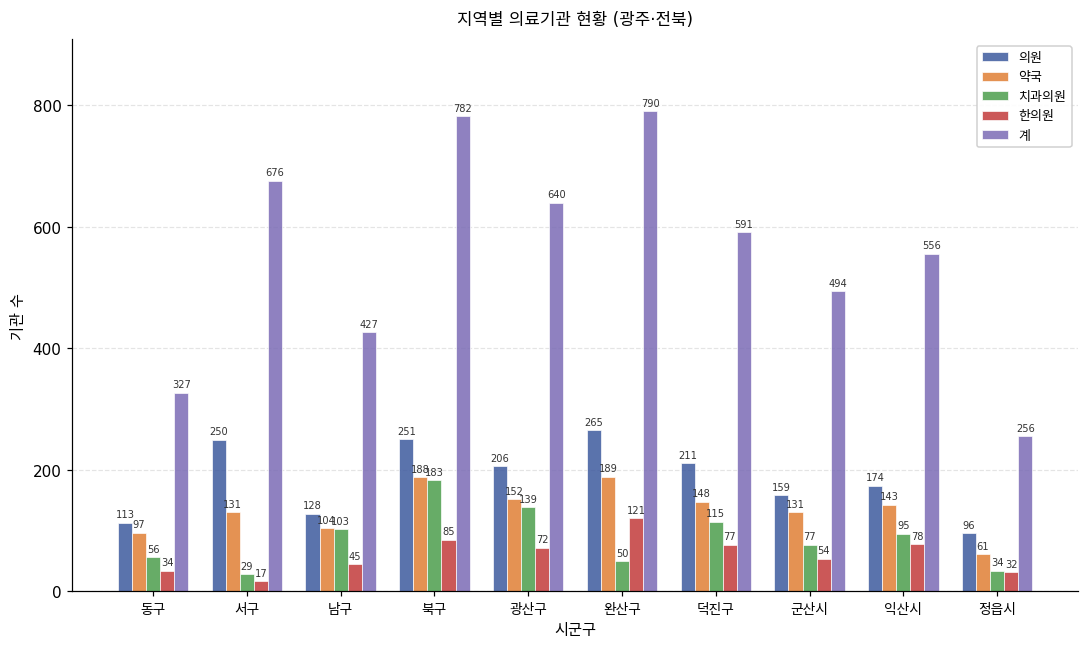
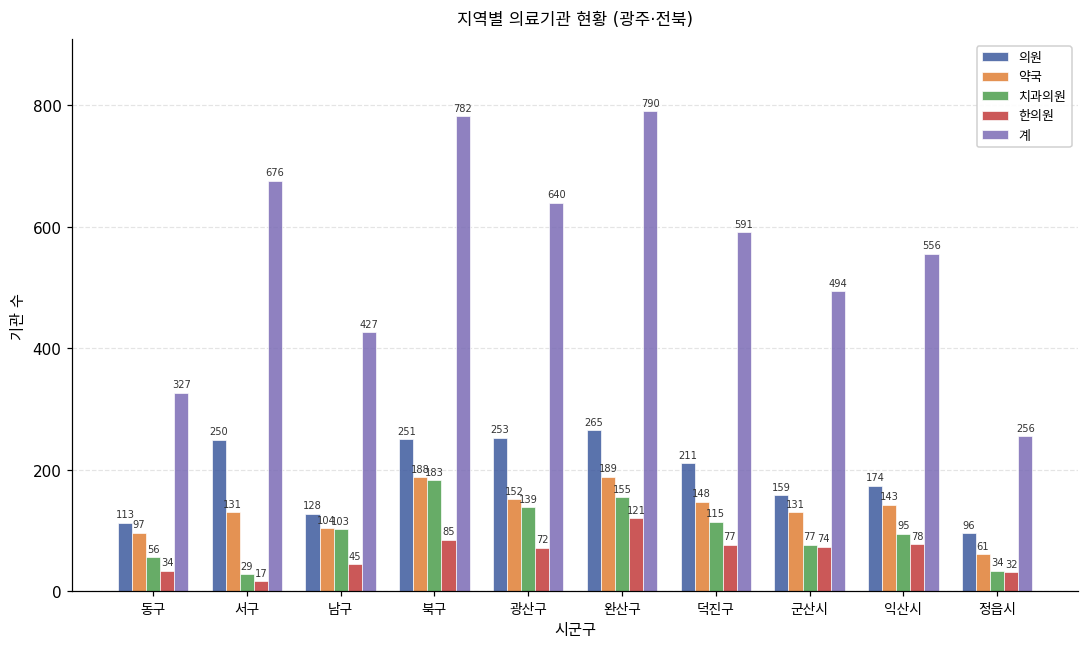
의원, 광산구: 206 -> 253
치과의원, 완산구: 50 -> 155
한의원, 군산시: 54 -> 74
